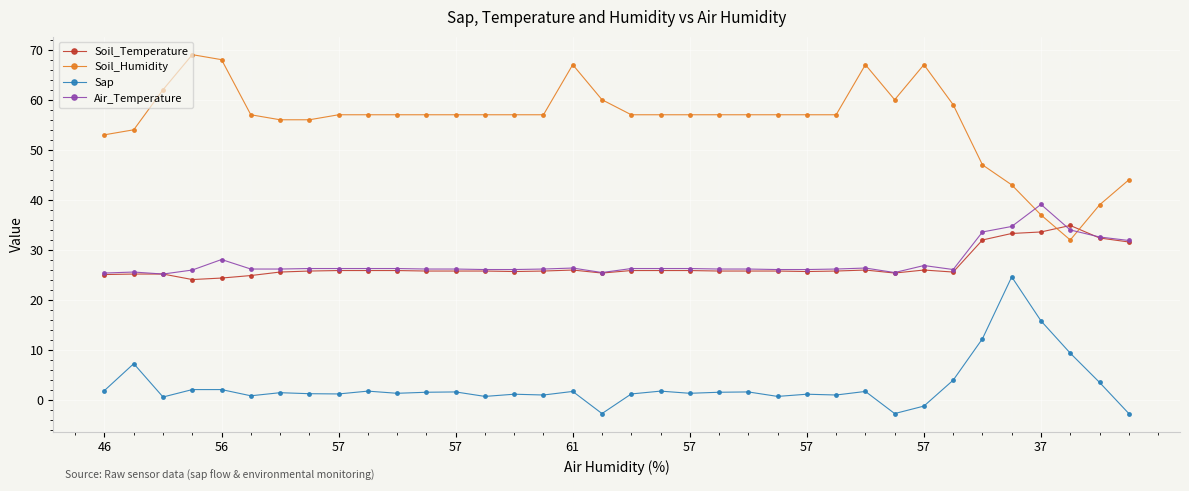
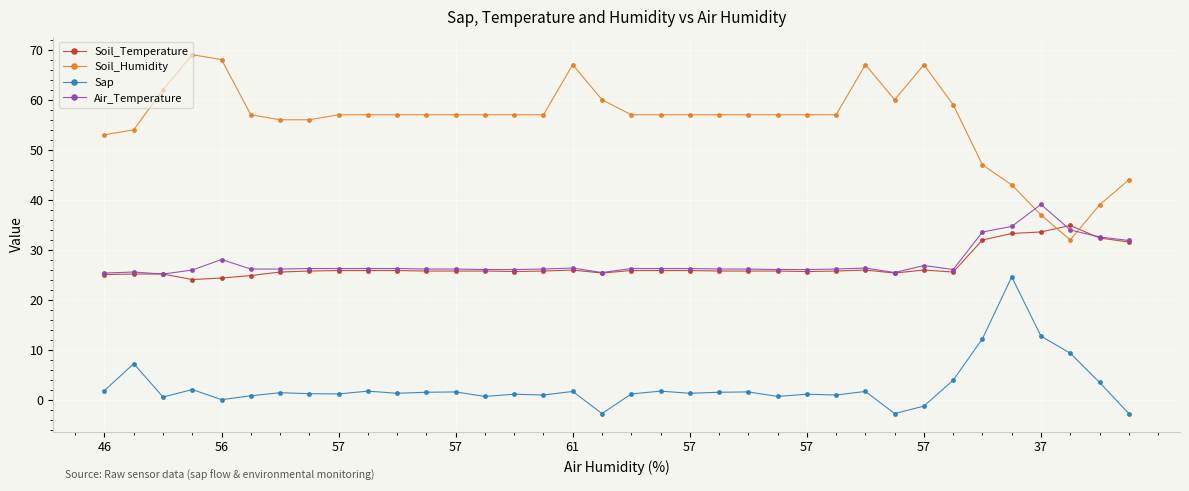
Sap, 56: 2 -> 0
Sap, 37: 16 -> 13
